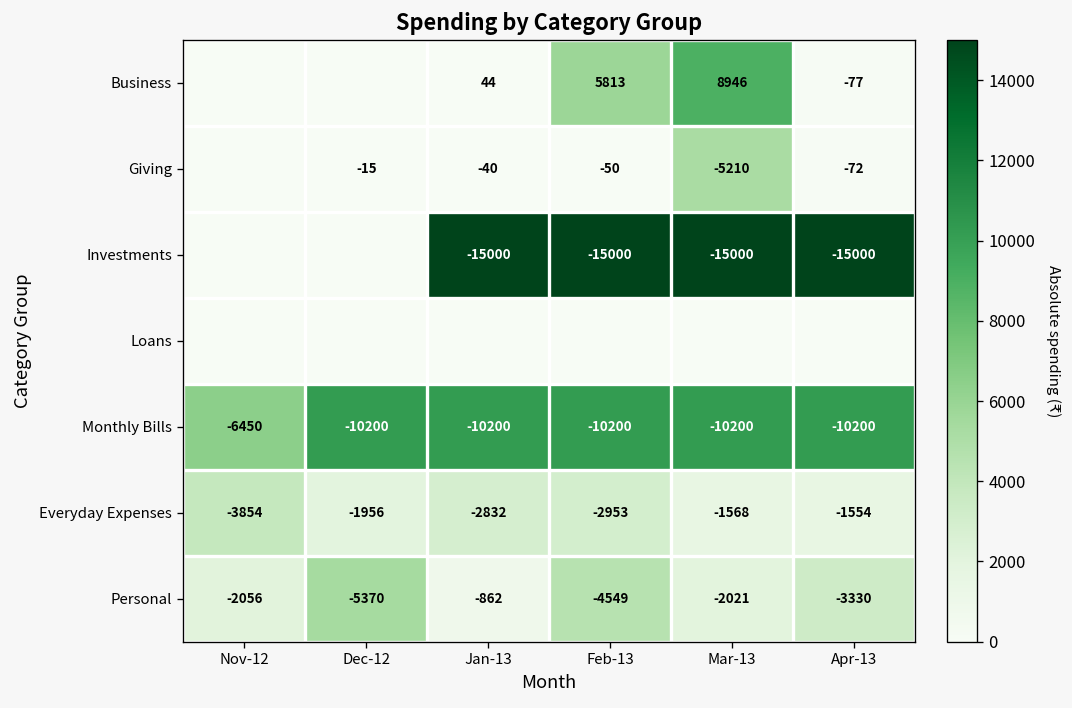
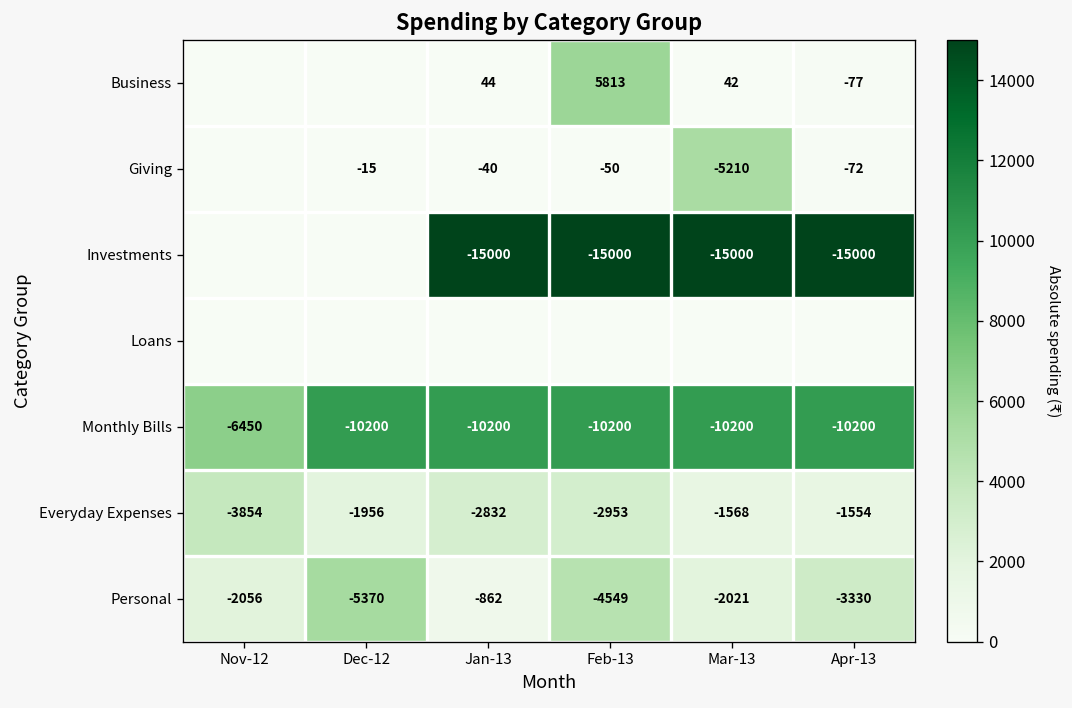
Business, Mar-13: 8946 -> 42
